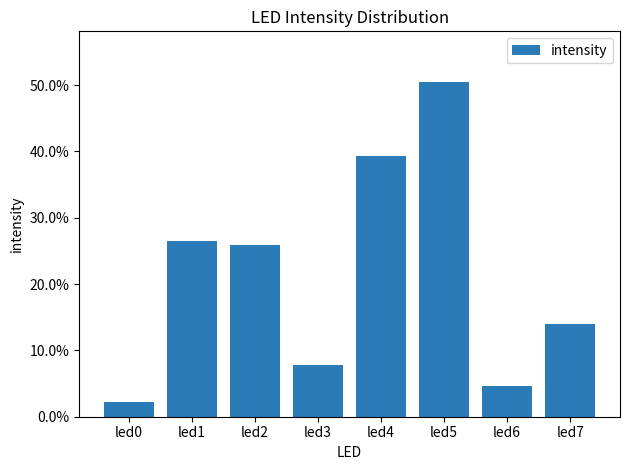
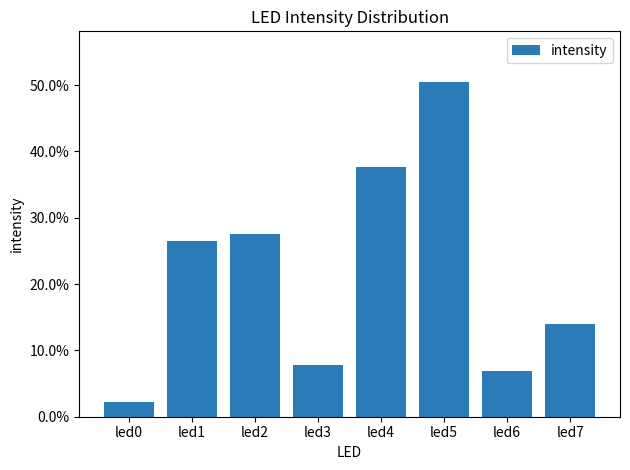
led2: 26% -> 28%
led4: 39% -> 38%
led6: 5% -> 7%
